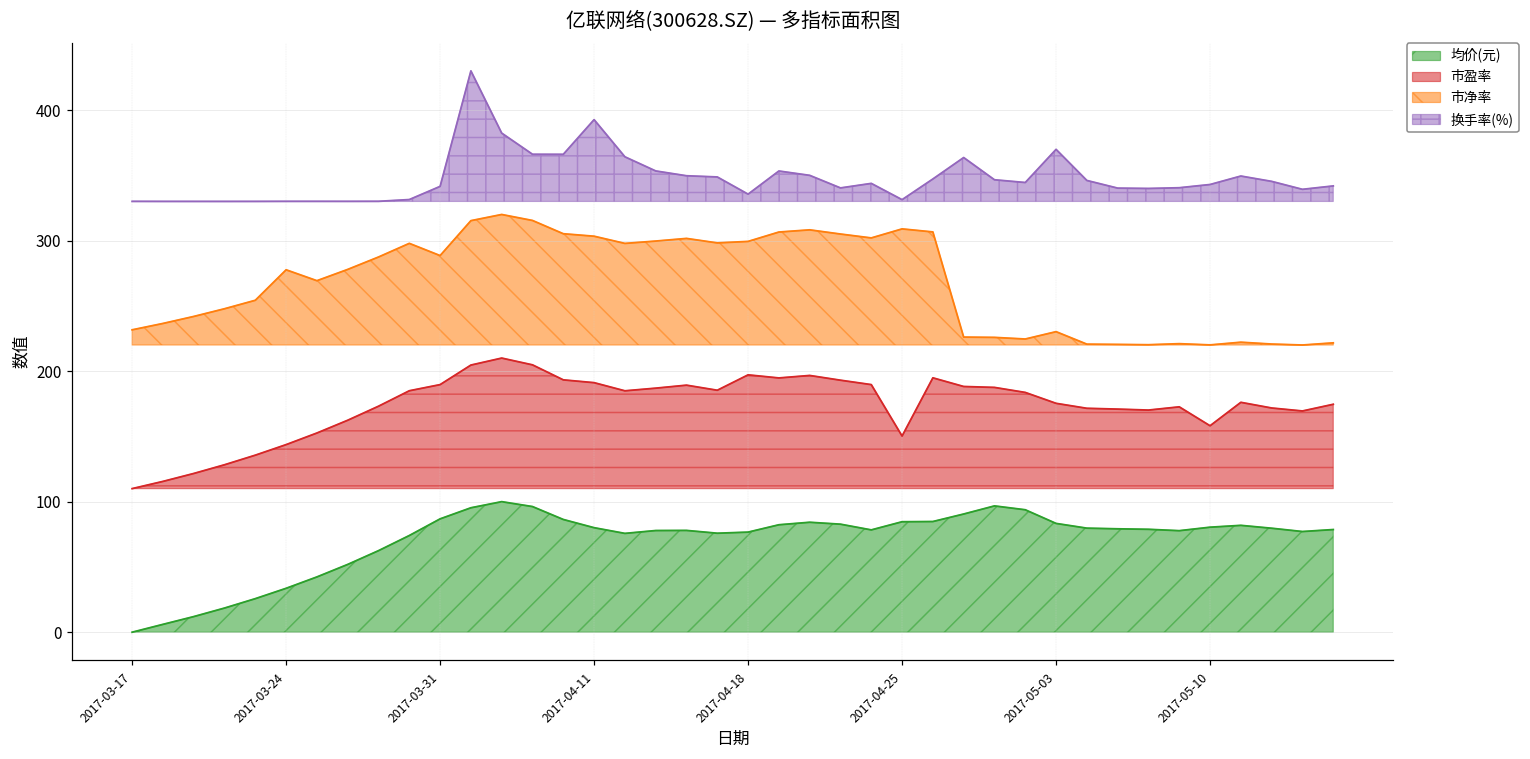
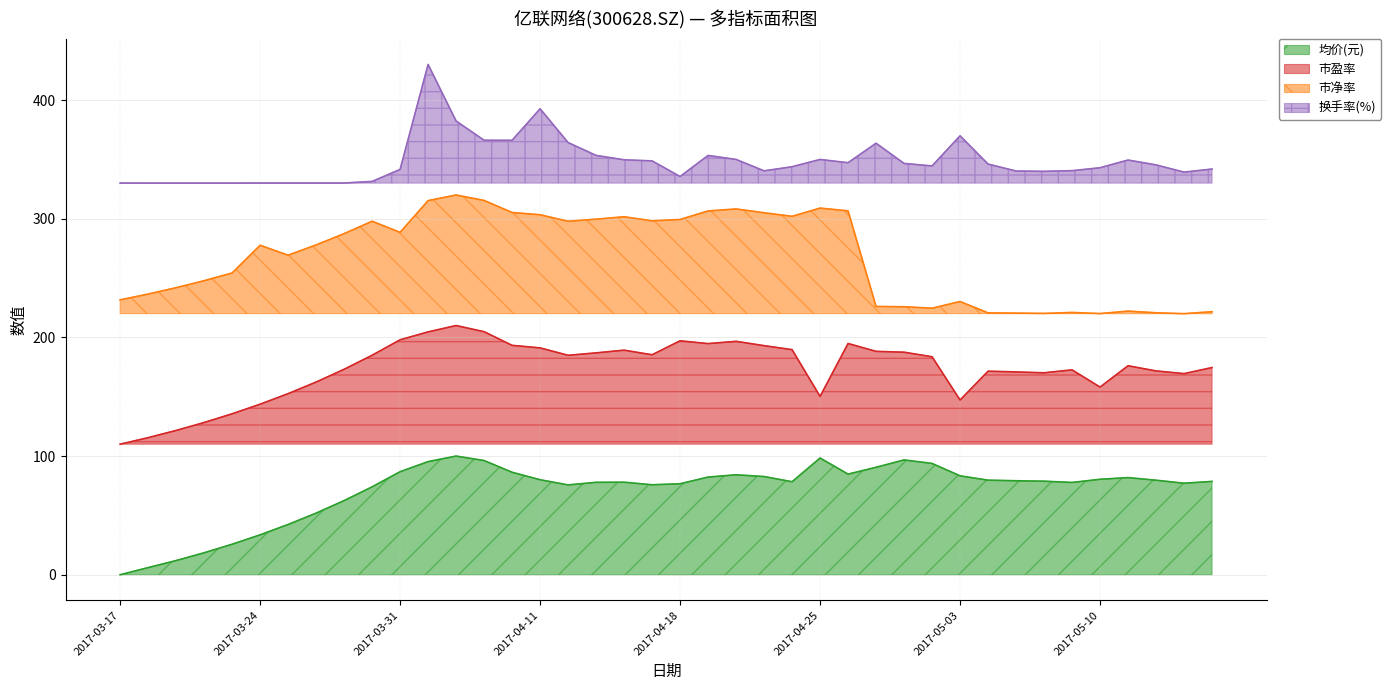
市盈率, 2017-03-31: 190 -> 198
均价(元), 2017-04-25: 85 -> 98
换手率(%), 2017-04-25: 331 -> 350
市盈率, 2017-05-03: 175 -> 147
